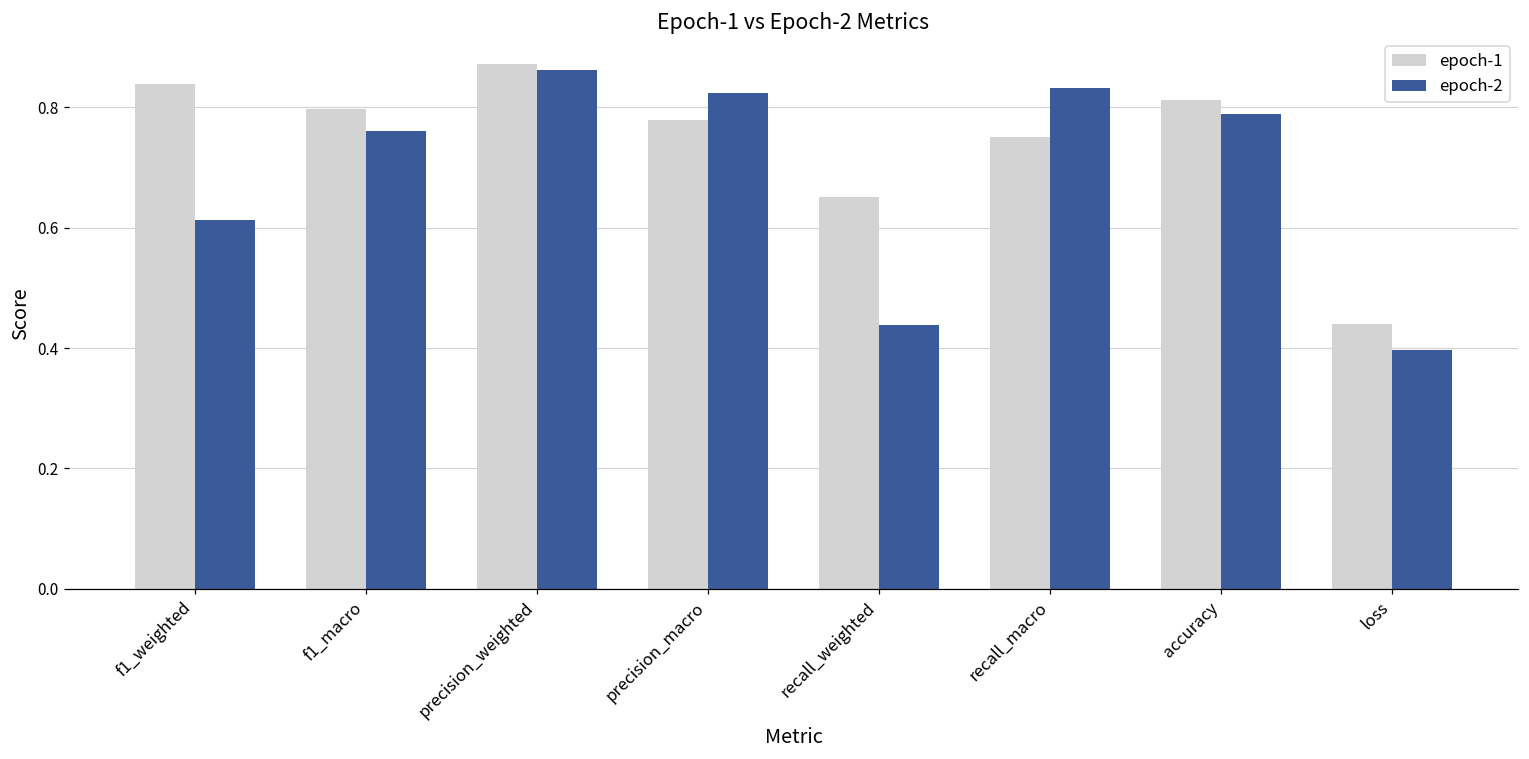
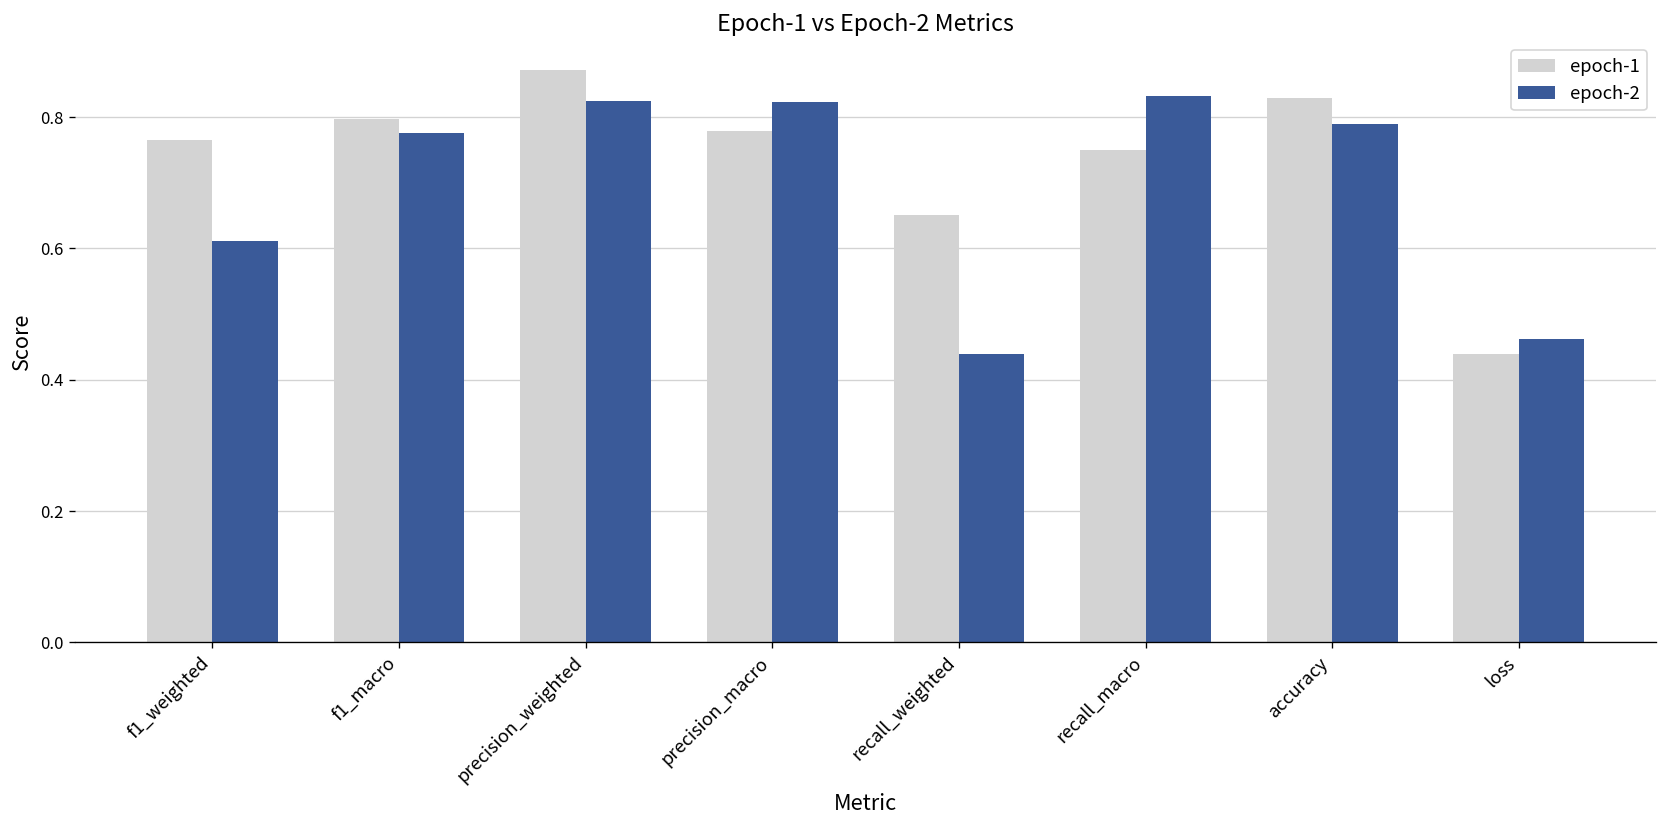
epoch-1, f1_weighted: 0.84 -> 0.77
epoch-2, f1_macro: 0.76 -> 0.78
epoch-2, precision_weighted: 0.86 -> 0.82
epoch-1, accuracy: 0.81 -> 0.83
epoch-2, loss: 0.40 -> 0.46
